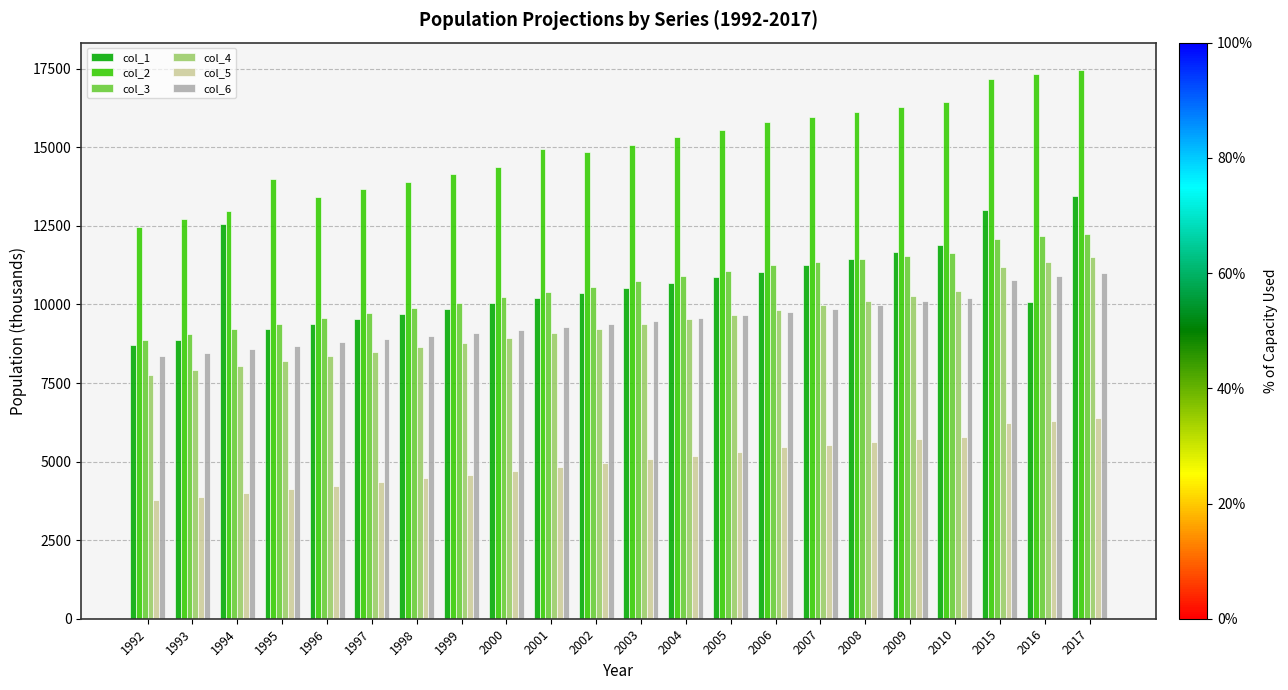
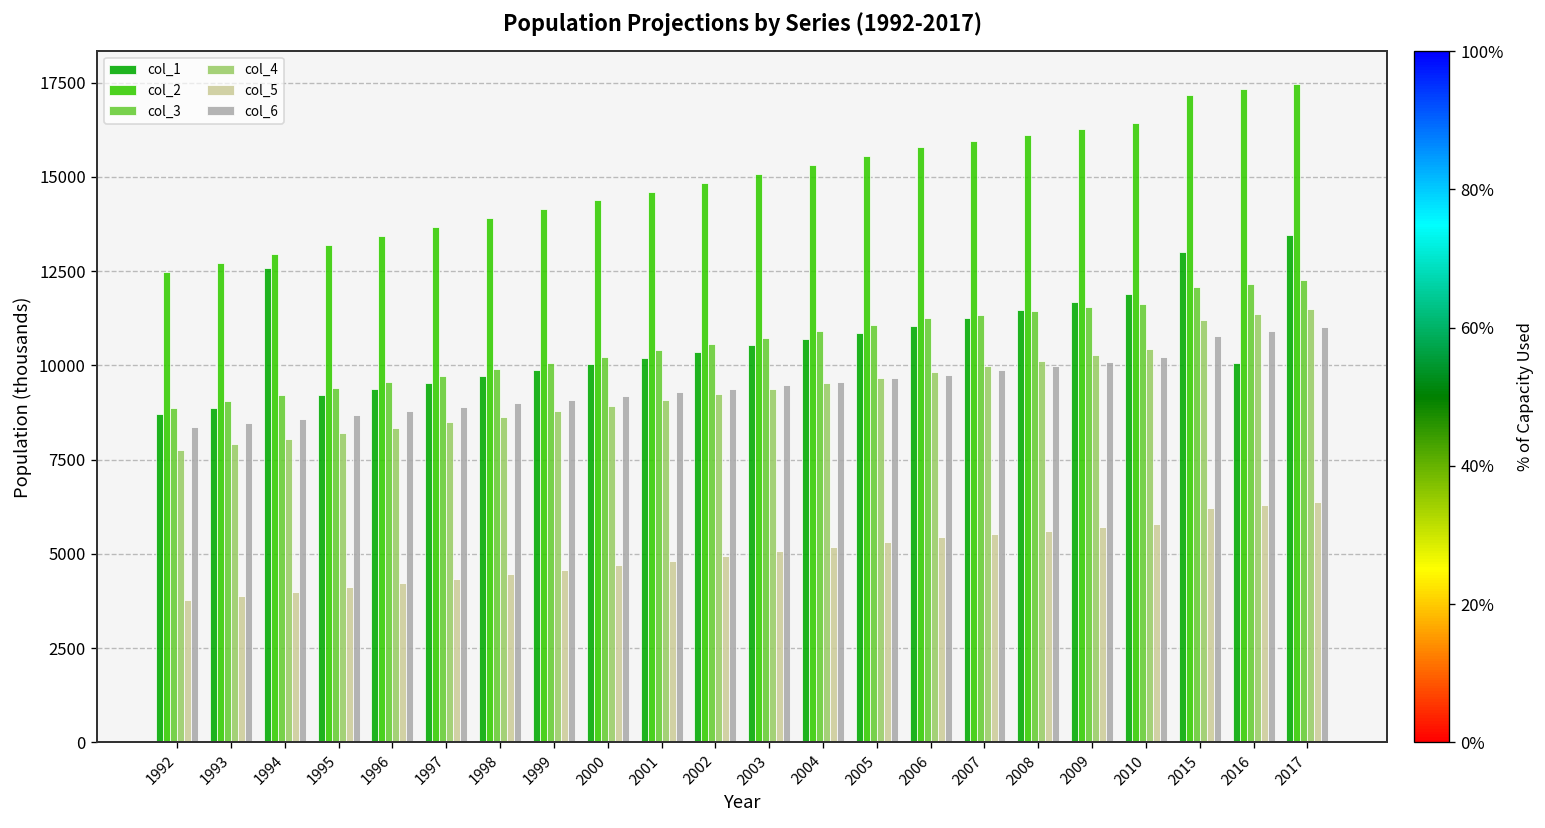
col_2, 1995: 14000 -> 13200
col_2, 2001: 14900 -> 14600
